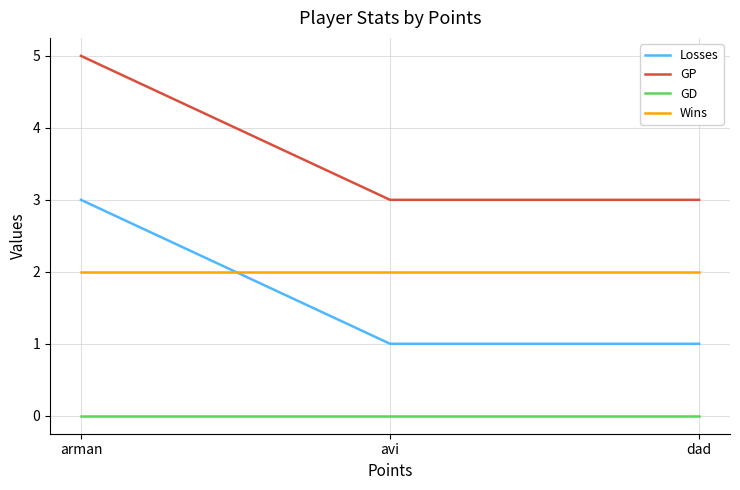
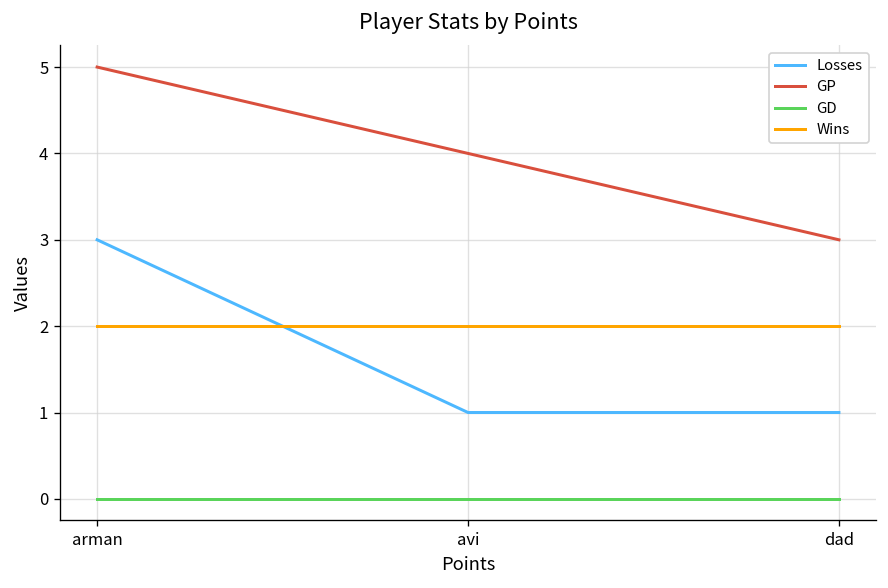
GP, avi: 3 -> 4
